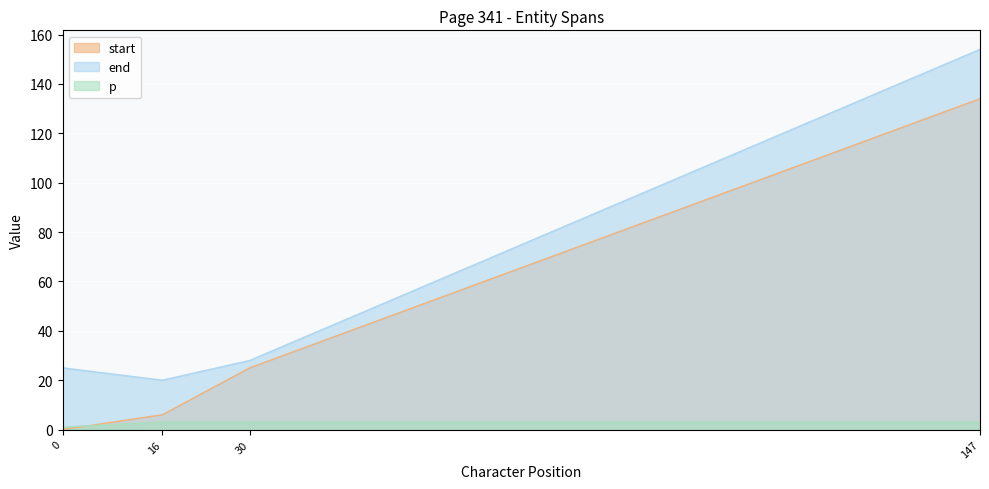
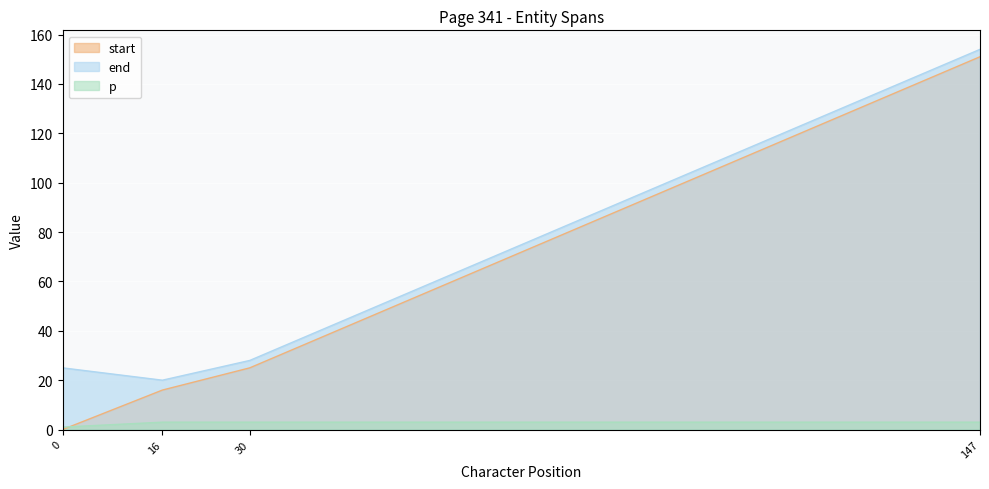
start, 16: 6 -> 16
start, 147: 134 -> 151
